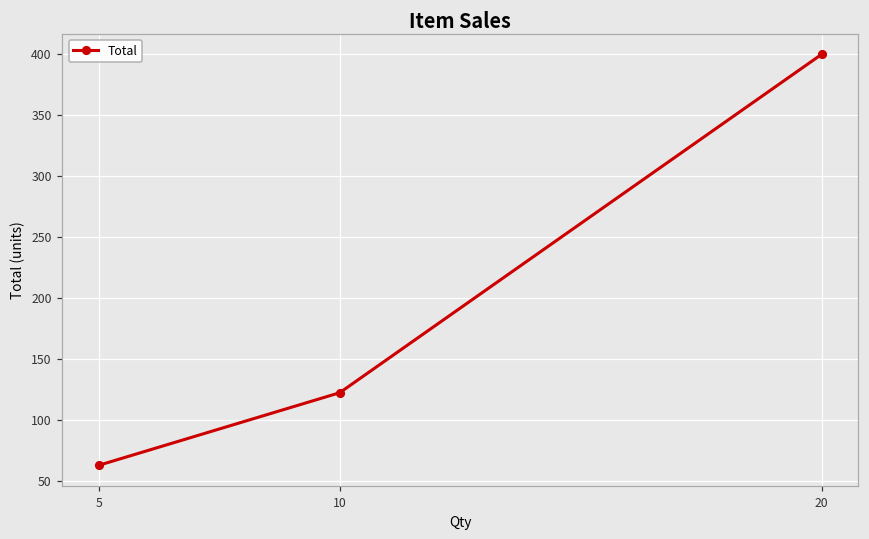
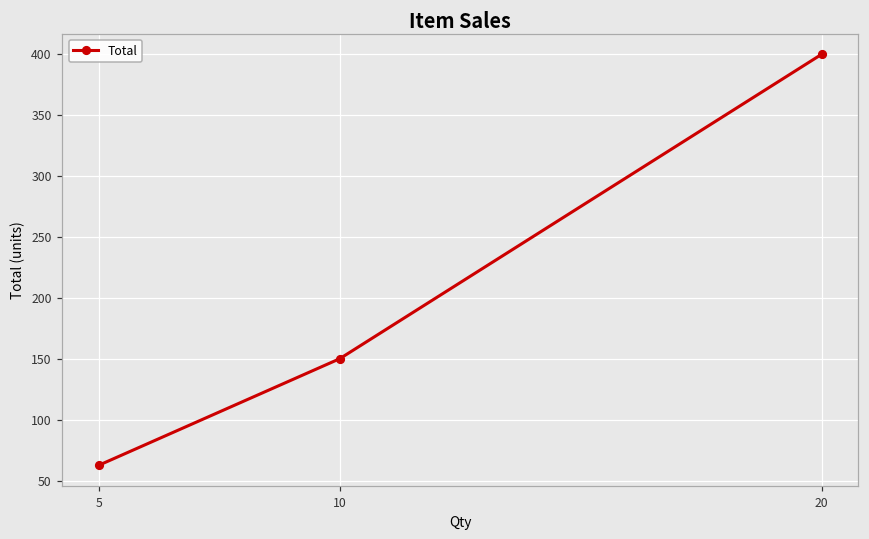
10: 122 -> 150
